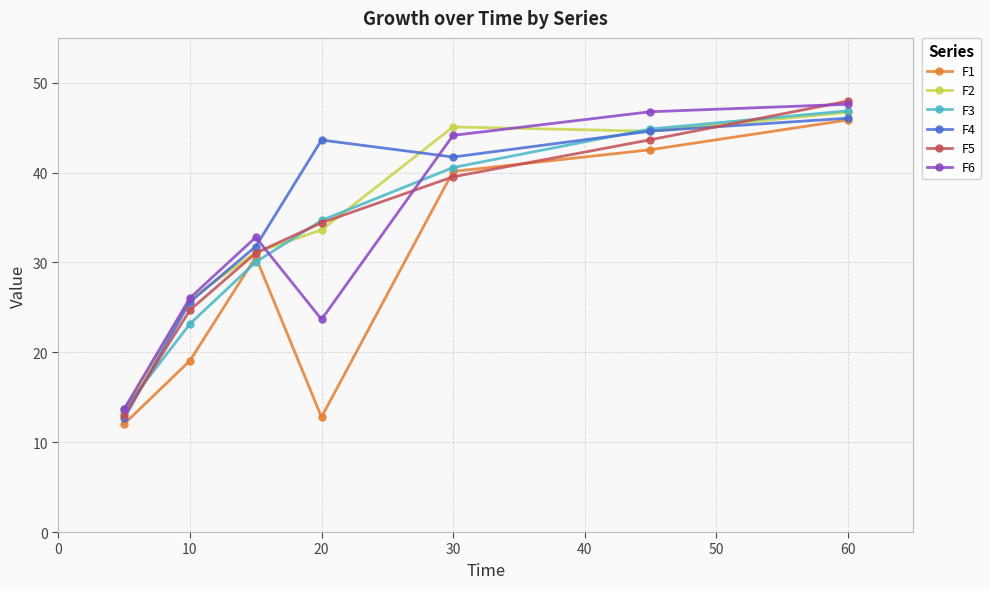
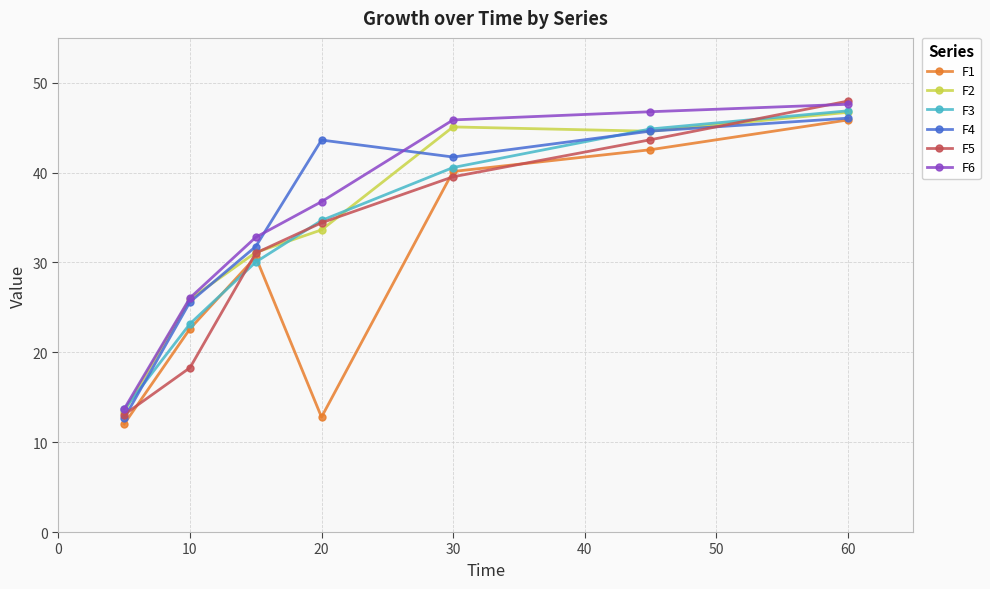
F1, 10: 19 -> 23
F5, 10: 25 -> 18
F6, 20: 24 -> 37
F6, 30: 44 -> 46
